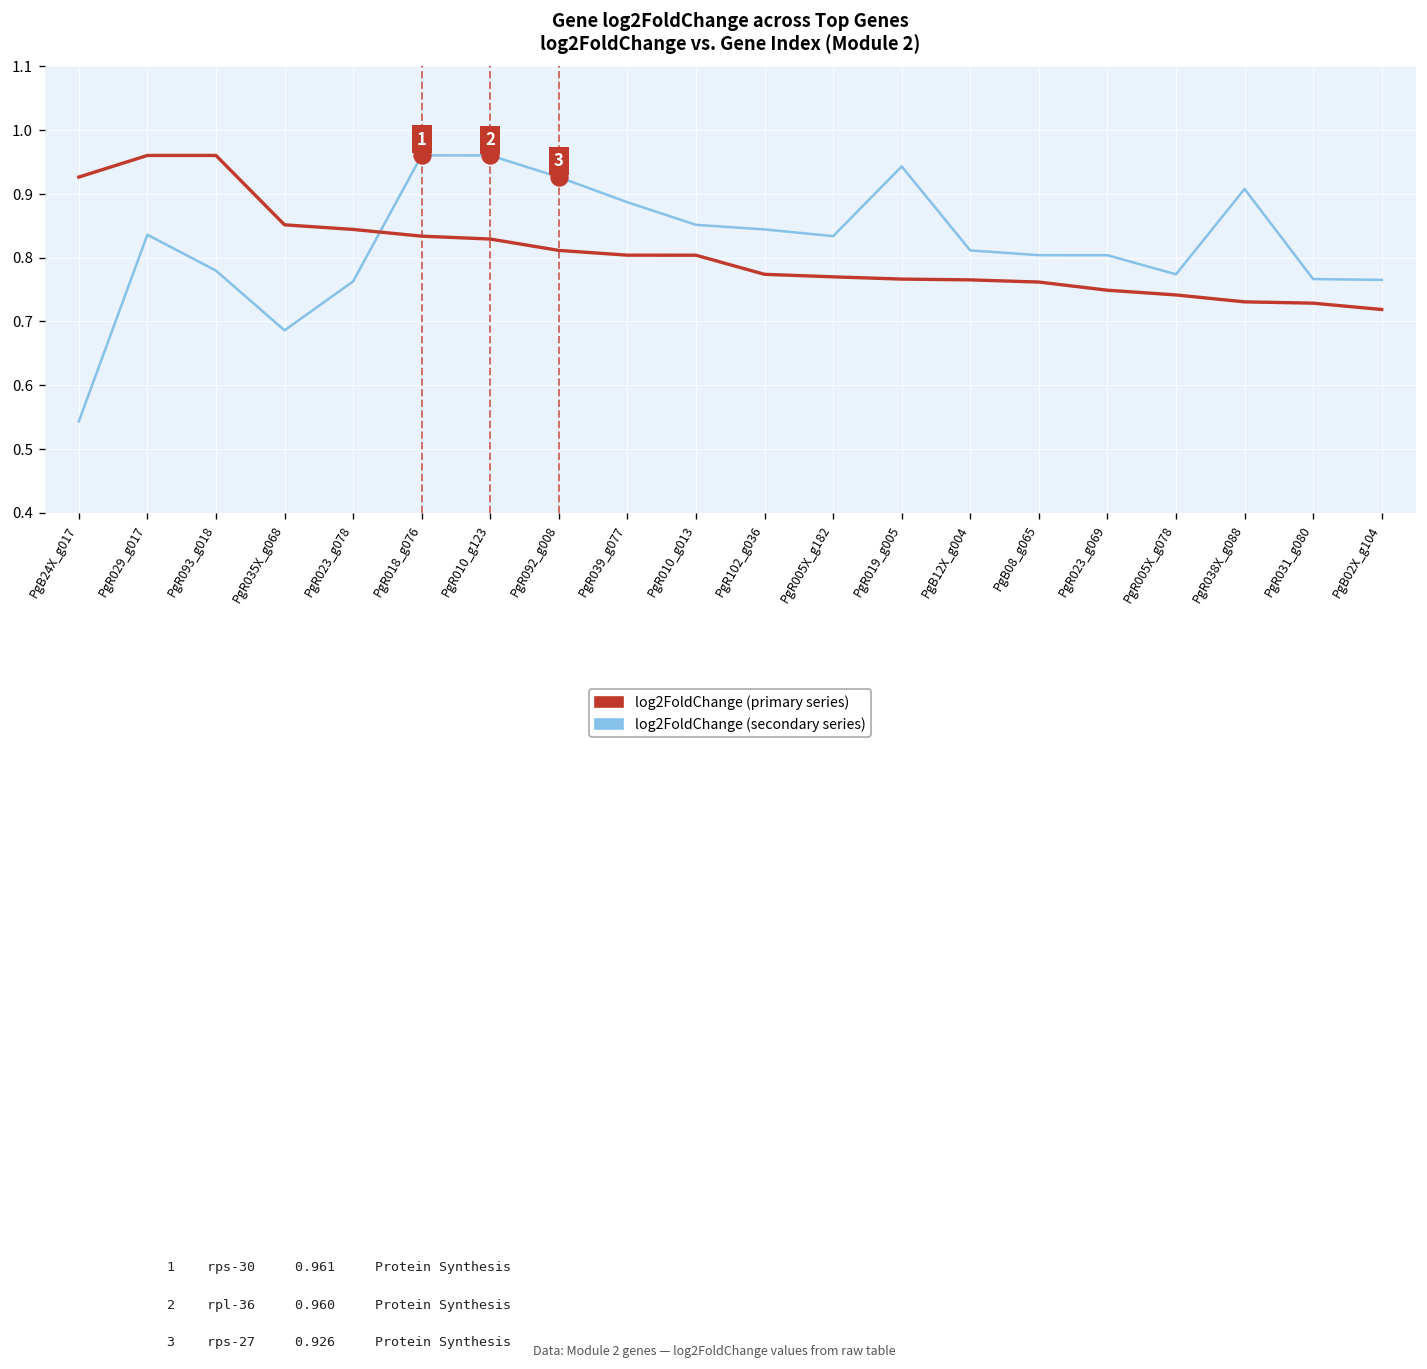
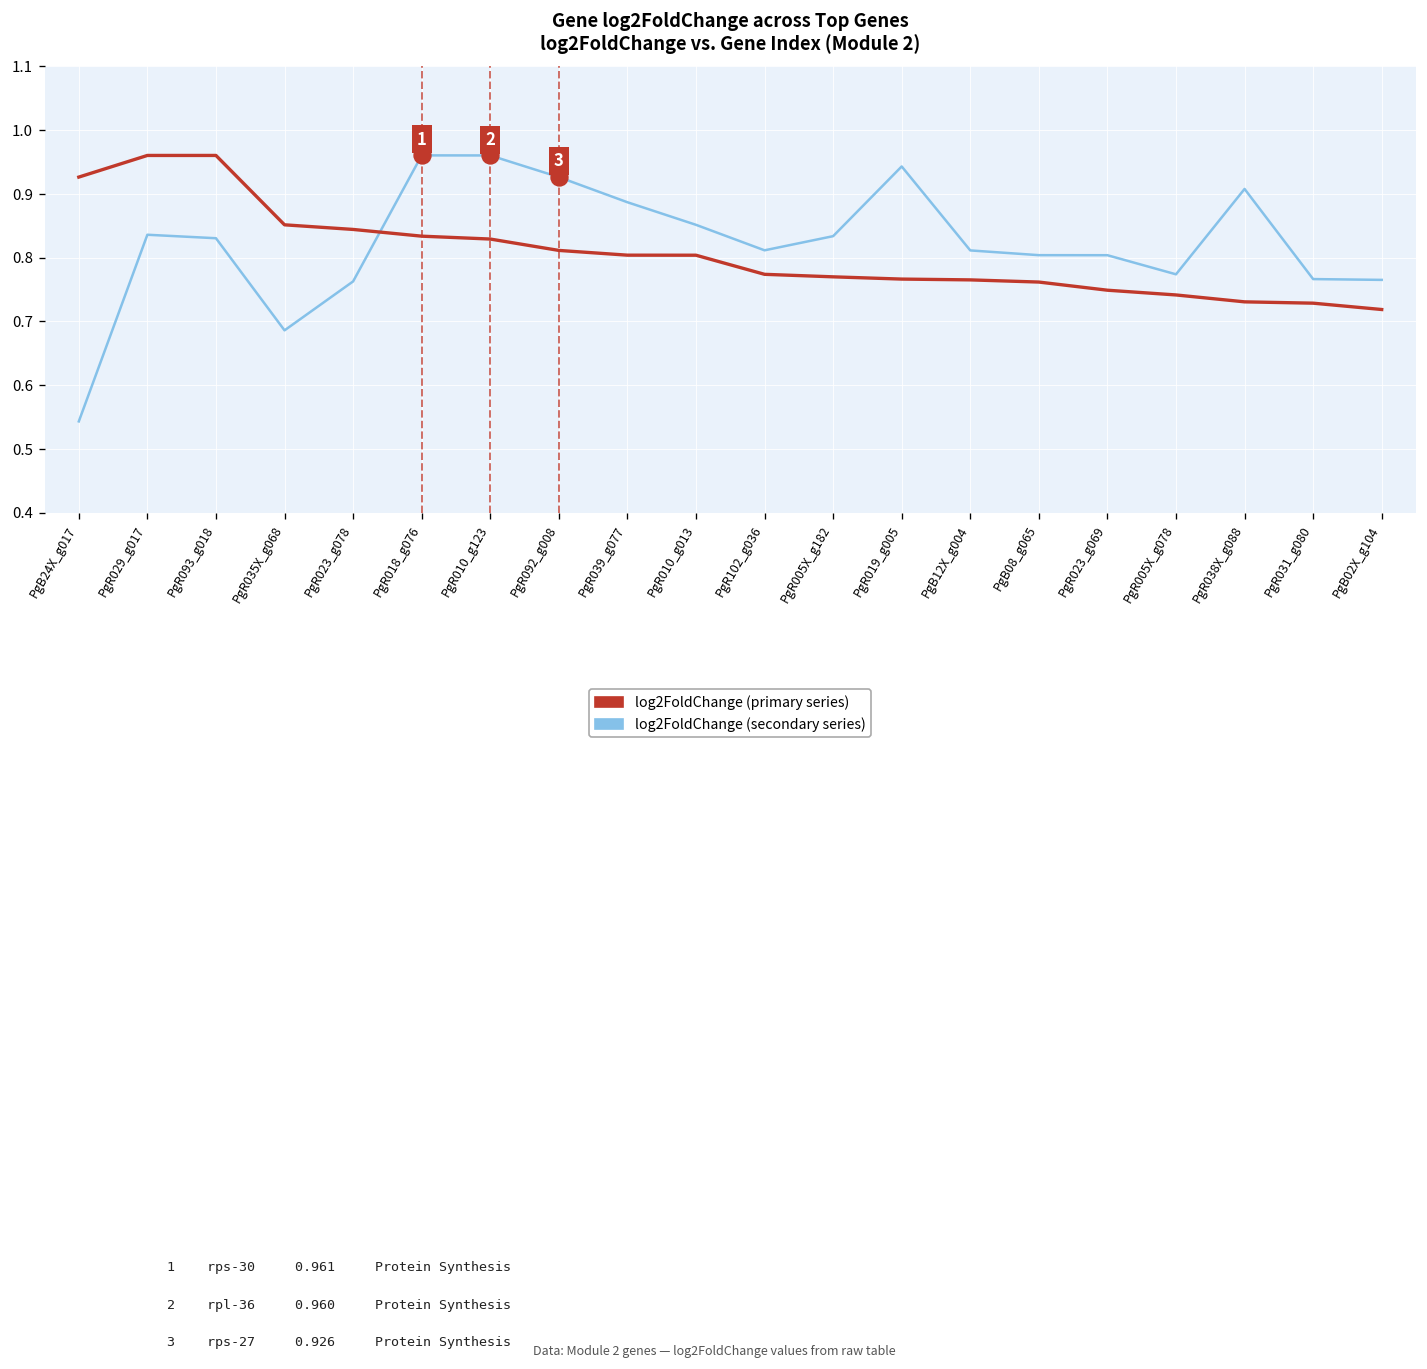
log2FoldChange (secondary series), PgR093_g018: 0.78 -> 0.83
log2FoldChange (secondary series), PgR102_g036: 0.84 -> 0.81
